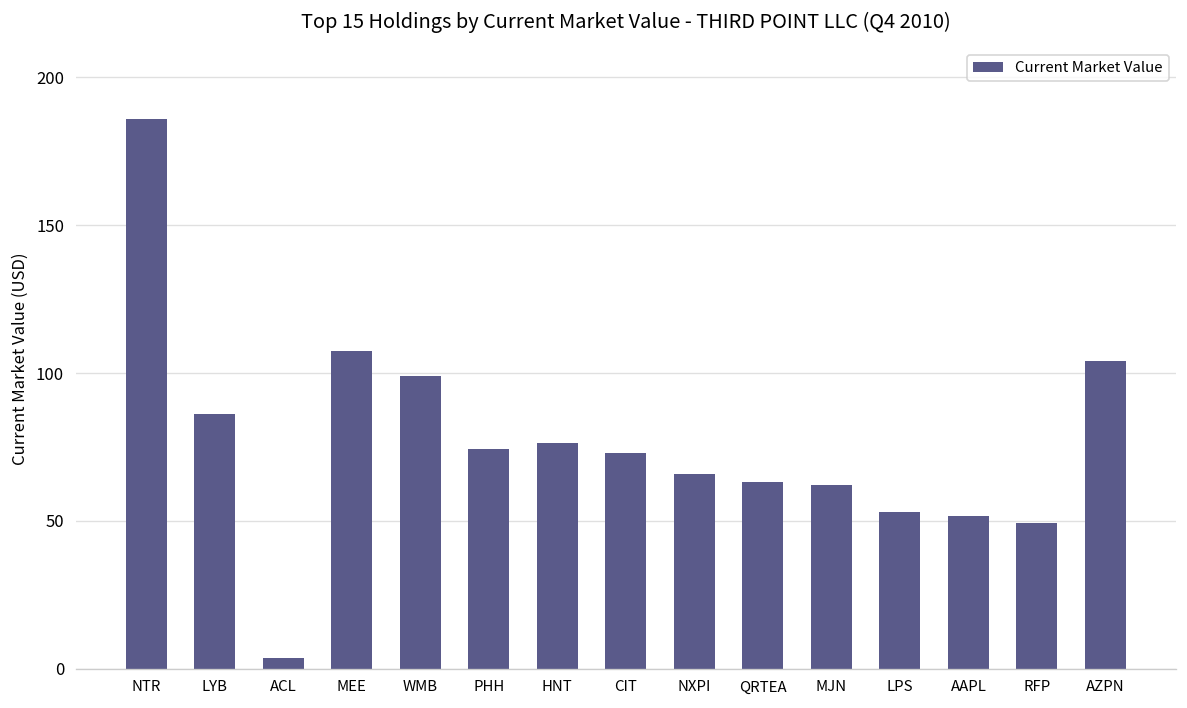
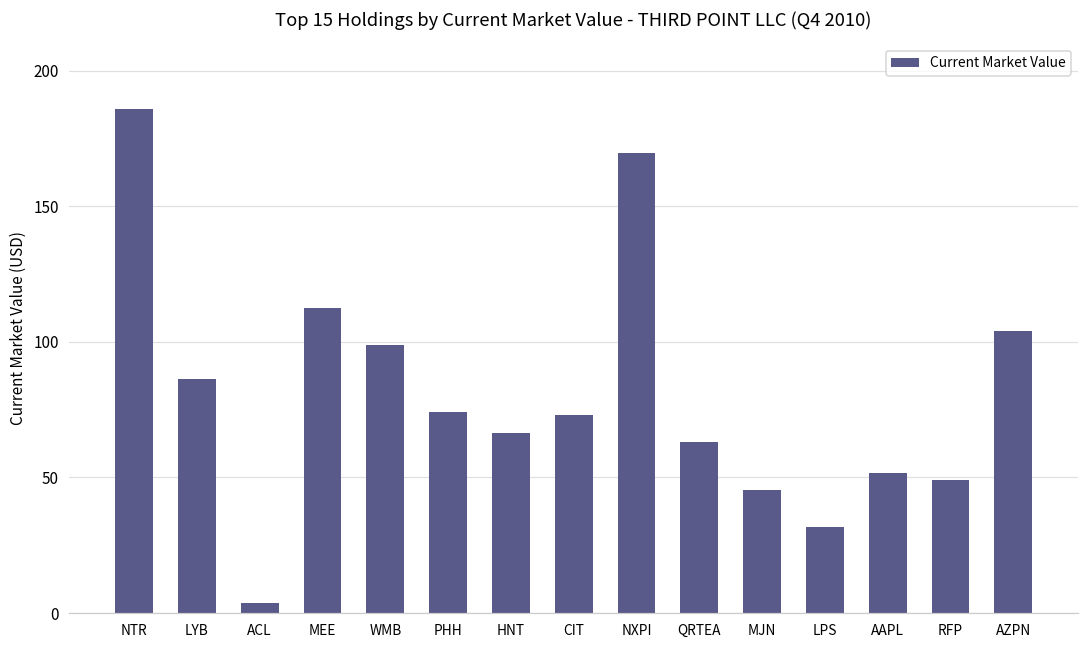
MEE: 107 -> 113
HNT: 76 -> 66
NXPI: 66 -> 170
MJN: 62 -> 45
LPS: 53 -> 32
